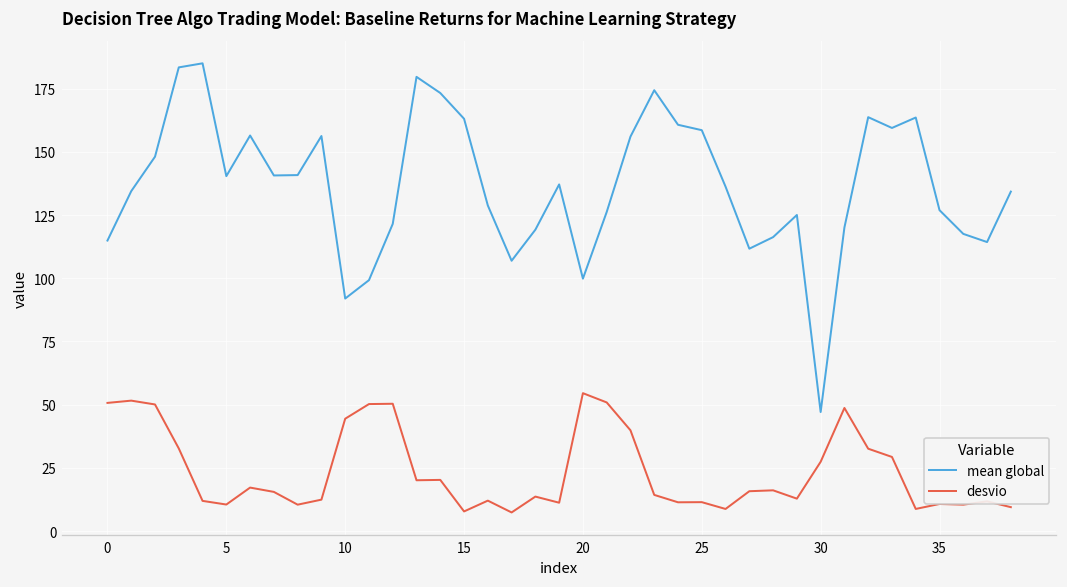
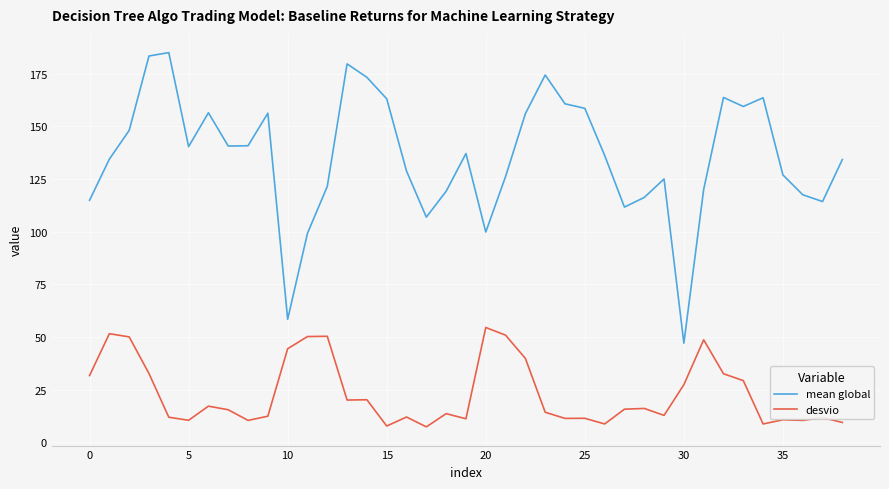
desvio, 0: 51 -> 32
mean global, 10: 92 -> 58
